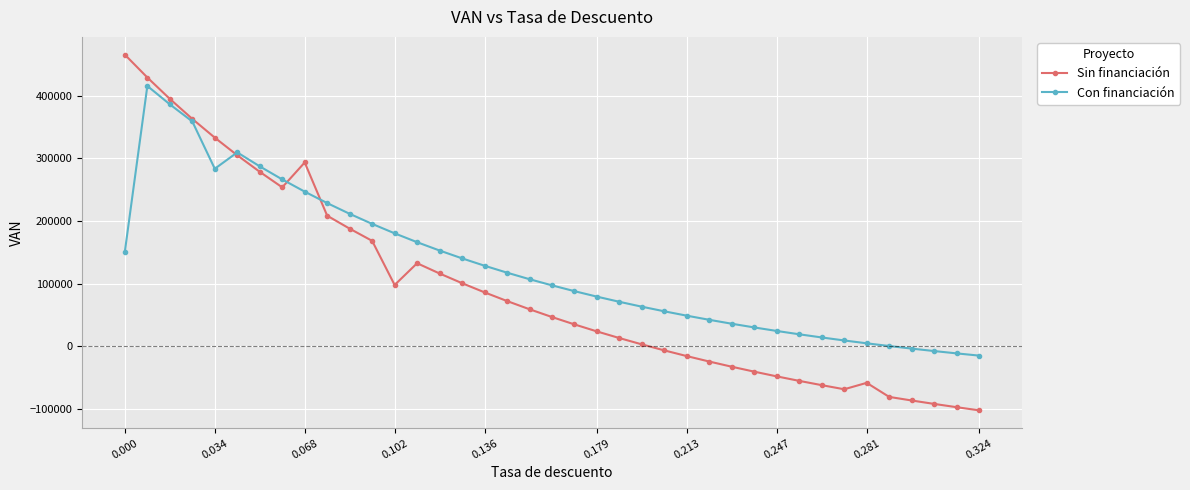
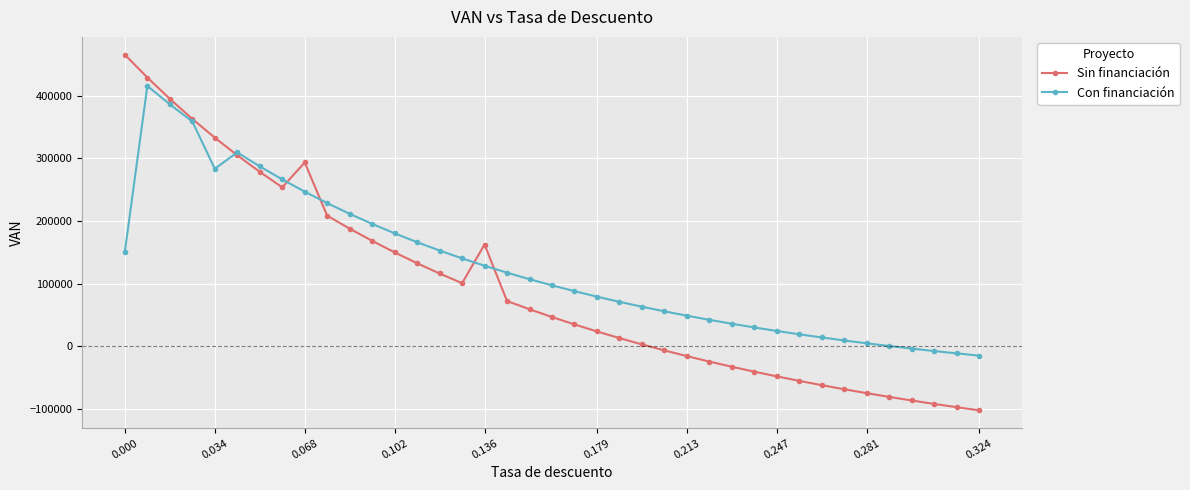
Sin financiación, 0.102: 100000 -> 150000
Sin financiación, 0.136: 90000 -> 160000
Sin financiación, 0.281: -60000 -> -70000
